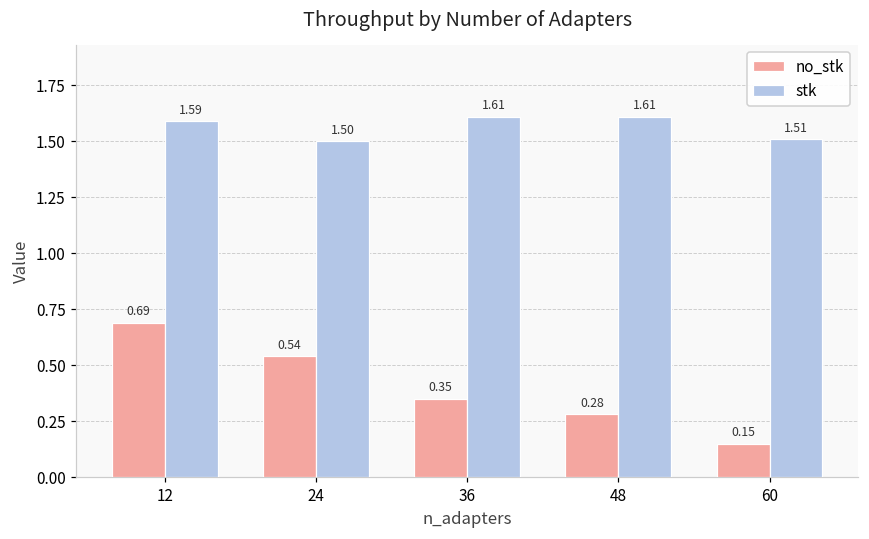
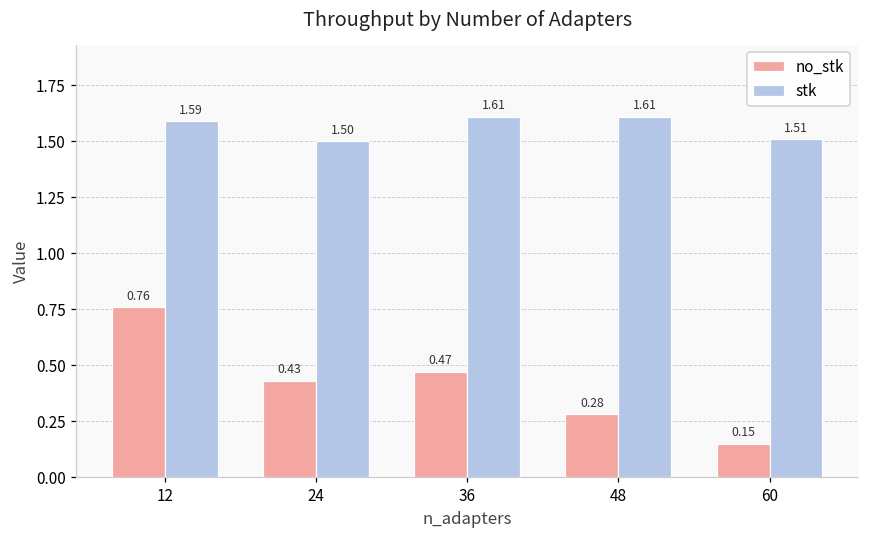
no_stk, 12: 0.69 -> 0.76
no_stk, 24: 0.54 -> 0.43
no_stk, 36: 0.35 -> 0.47
